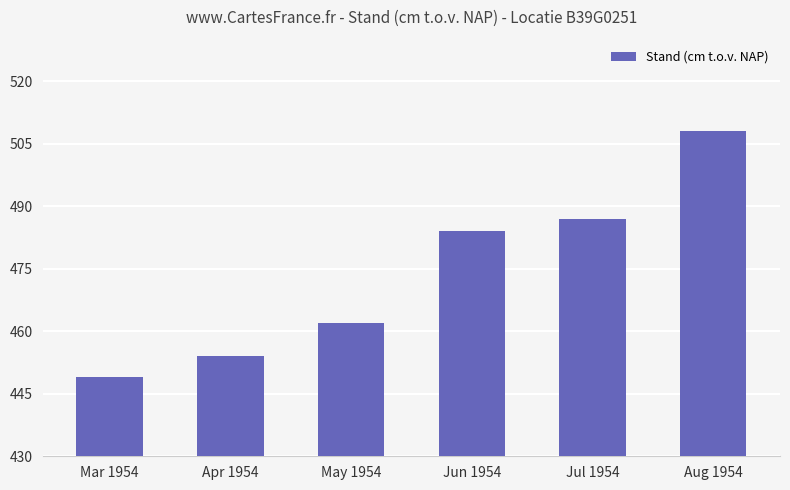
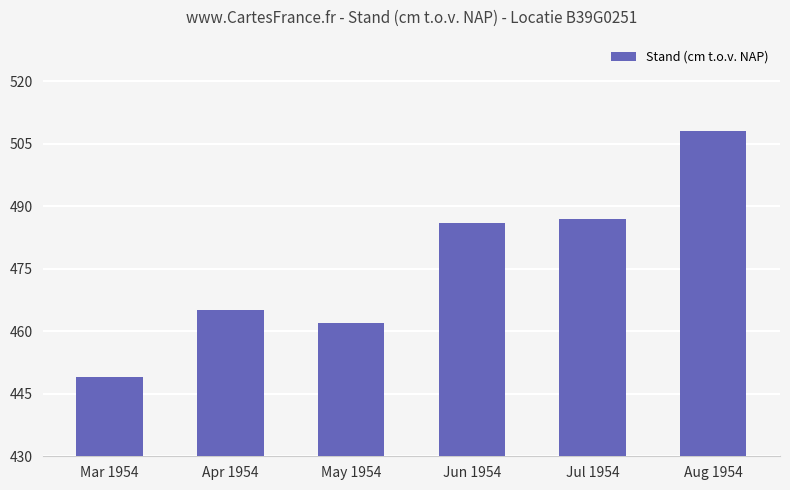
Apr 1954: 454 -> 465
Jun 1954: 484 -> 486
